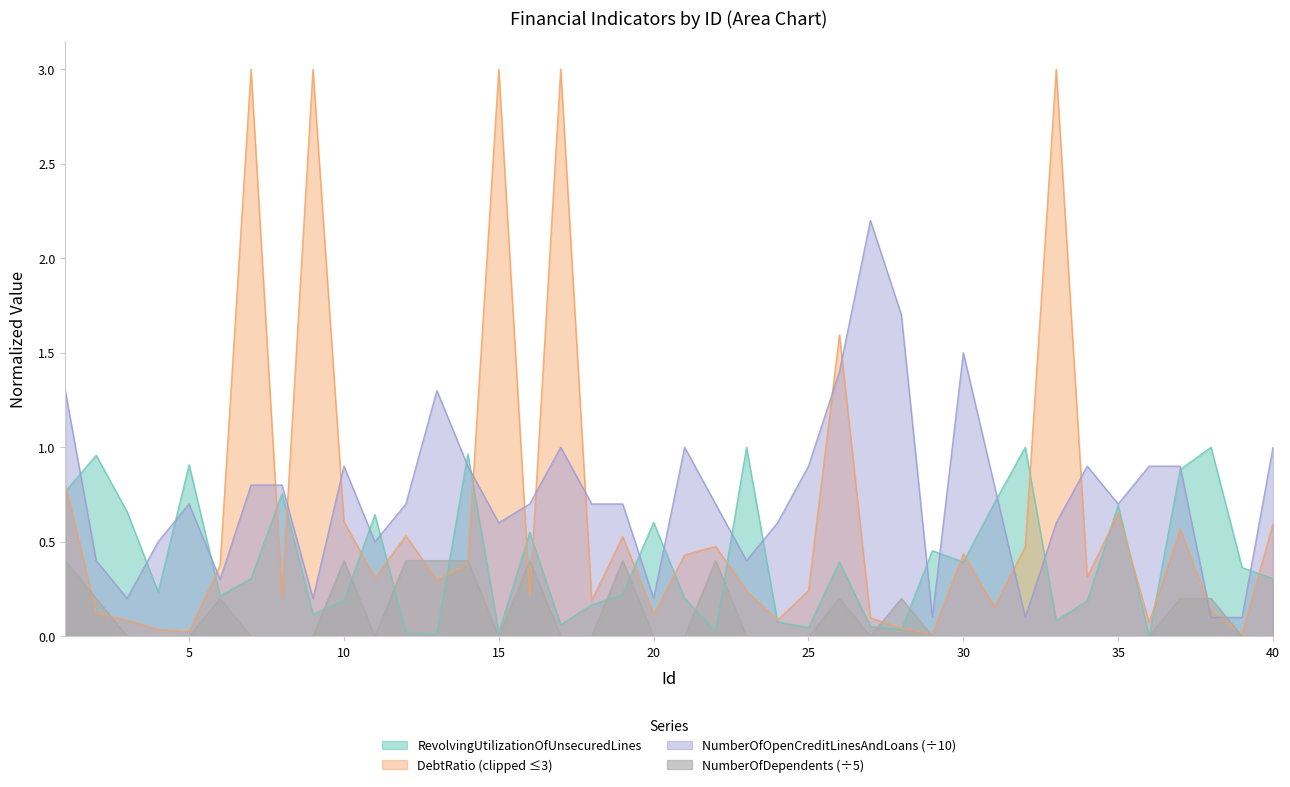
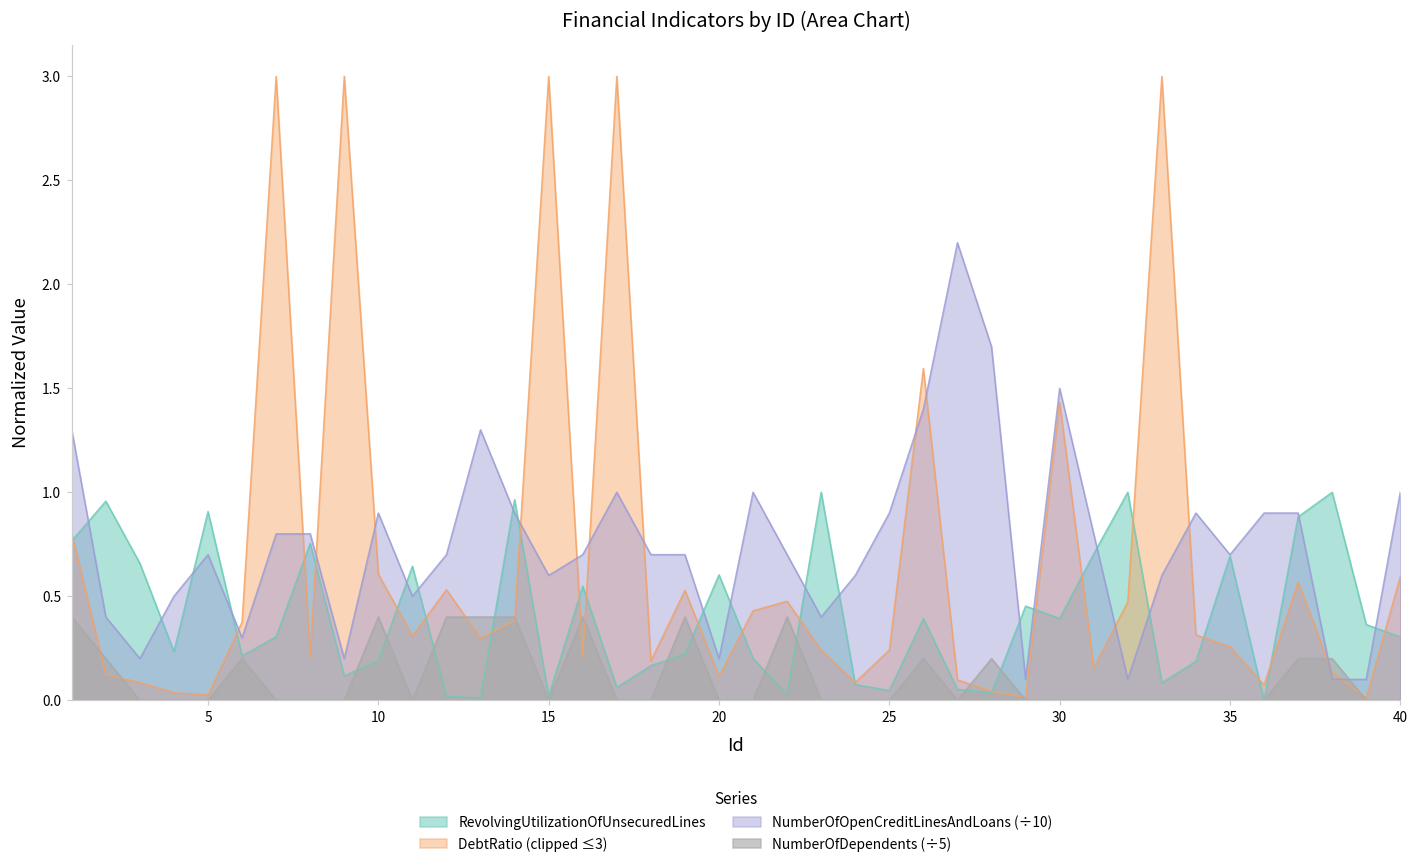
DebtRatio (clipped ≤3), 30: 0.44 -> 1.43
DebtRatio (clipped ≤3), 35: 0.65 -> 0.26
